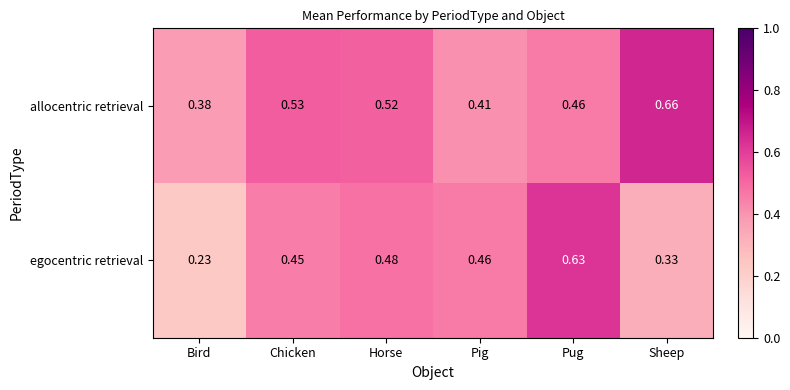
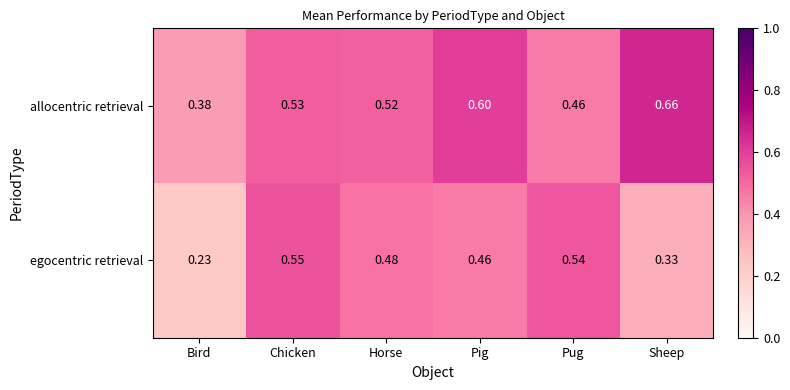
allocentric retrieval, Pig: 0.41 -> 0.60
egocentric retrieval, Chicken: 0.45 -> 0.55
egocentric retrieval, Pug: 0.63 -> 0.54
